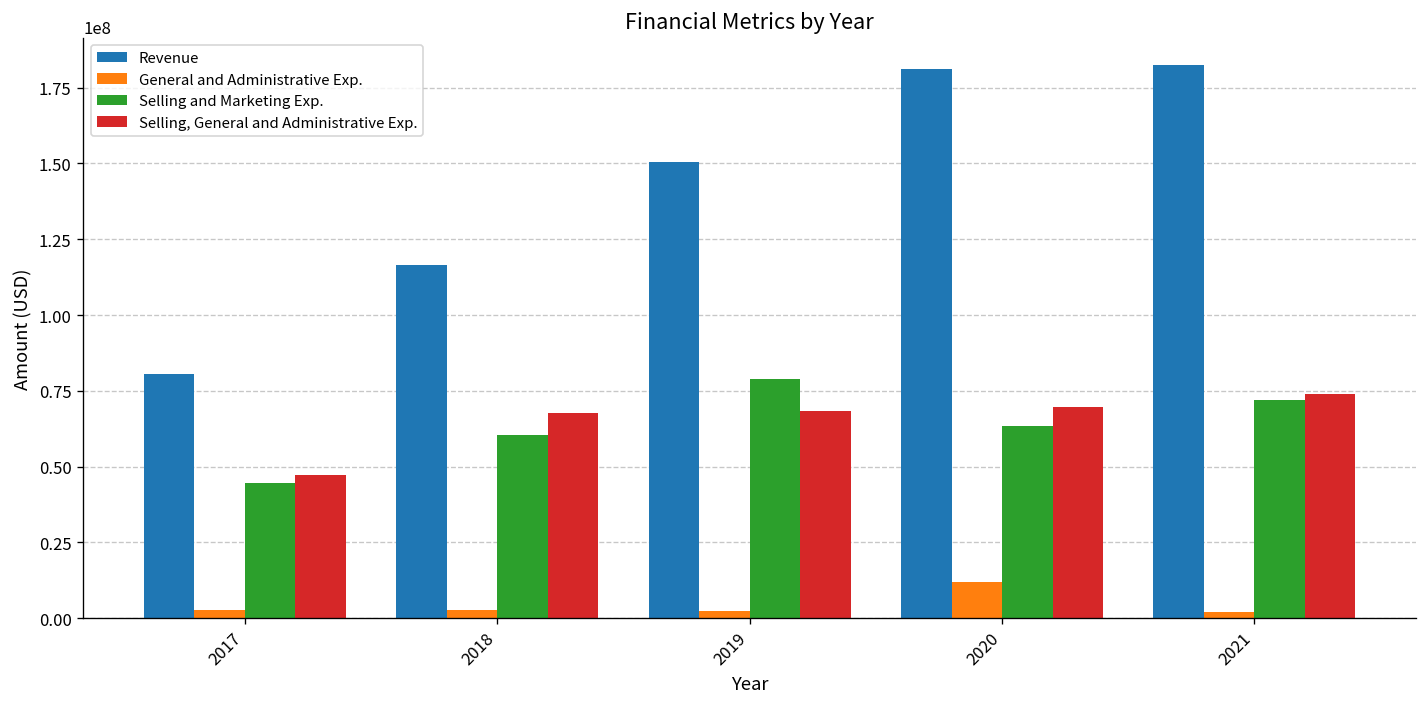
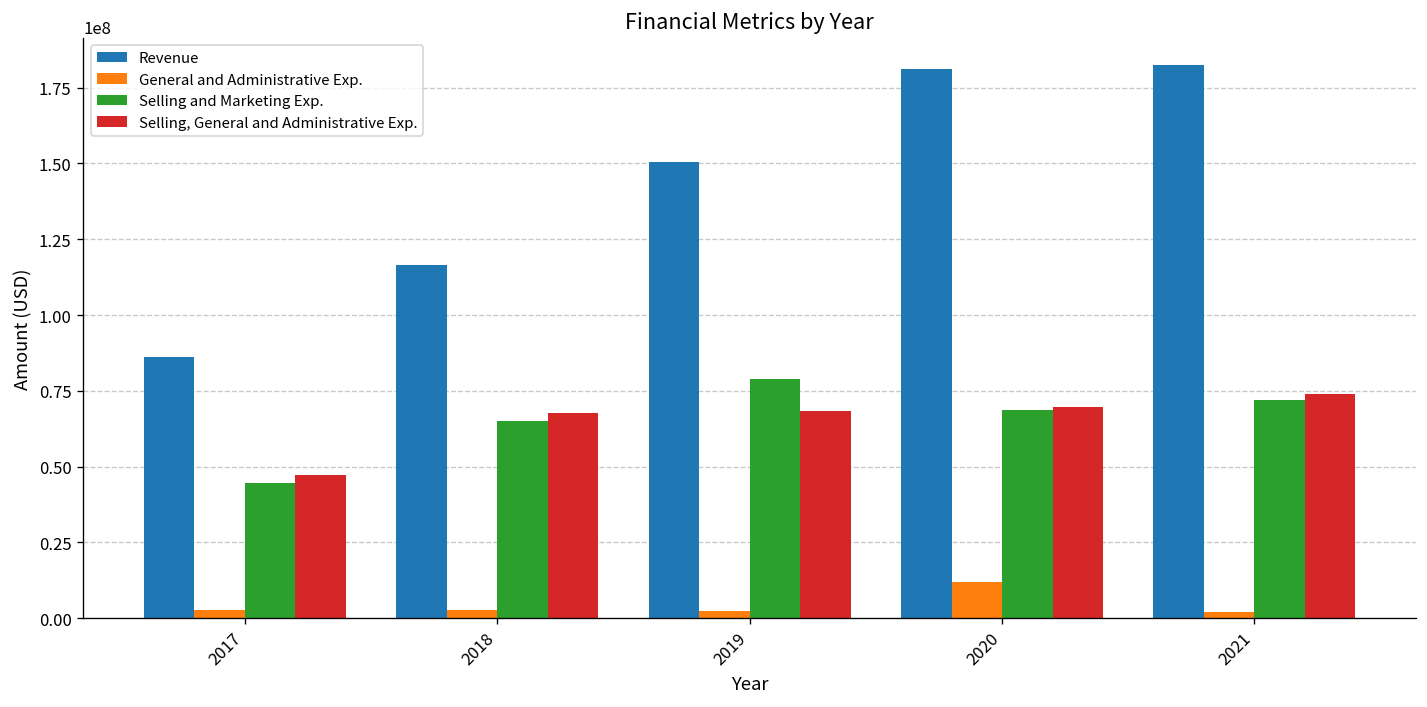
Revenue, 2017: 80000000 -> 86000000
Selling and Marketing Exp., 2018: 60000000 -> 65000000
Selling and Marketing Exp., 2020: 63000000 -> 69000000
